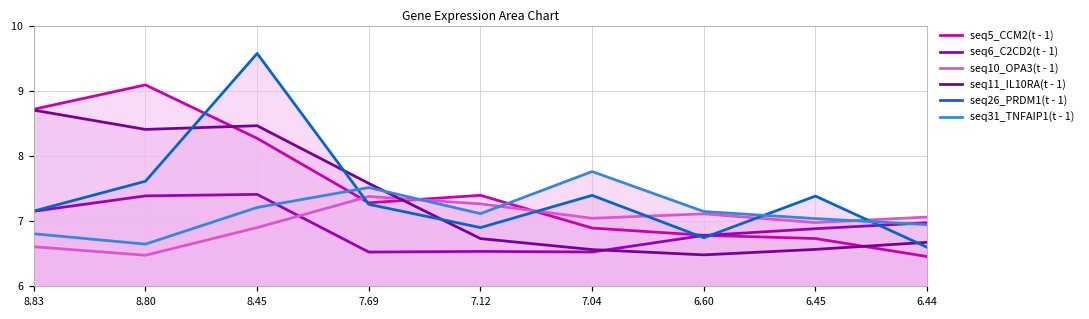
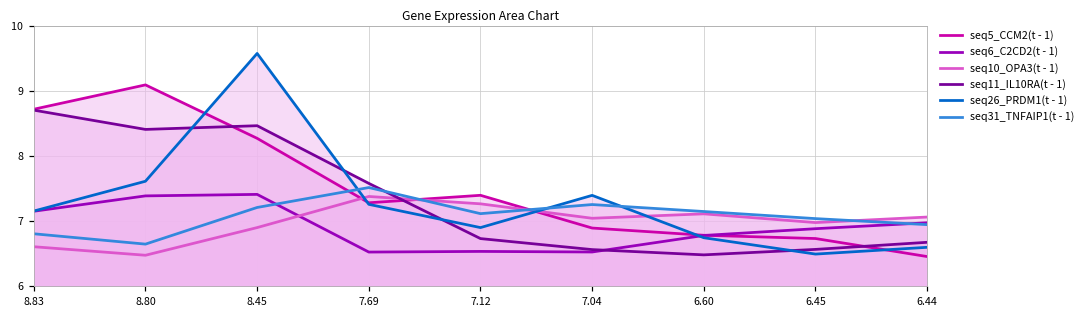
seq31_TNFAIP1(t - 1), 7.04: 7.8 -> 7.3
seq26_PRDM1(t - 1), 6.45: 7.4 -> 6.5
